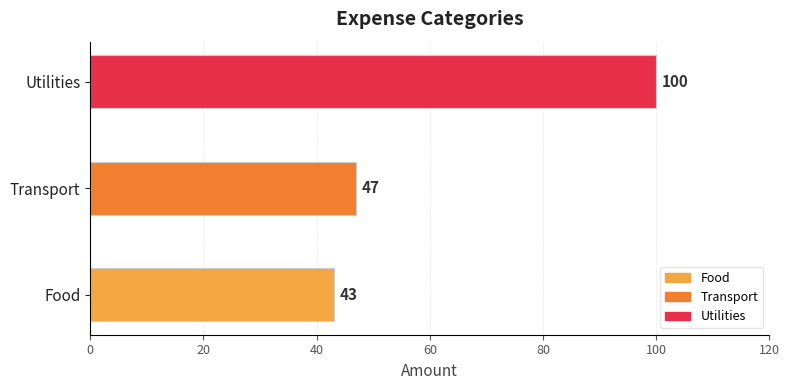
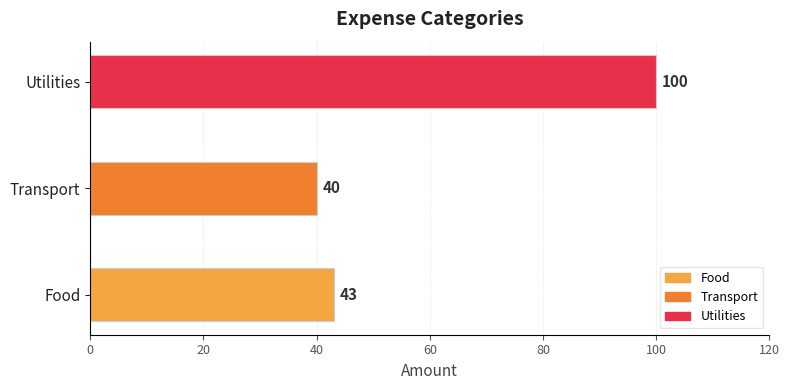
Transport: 47 -> 40
